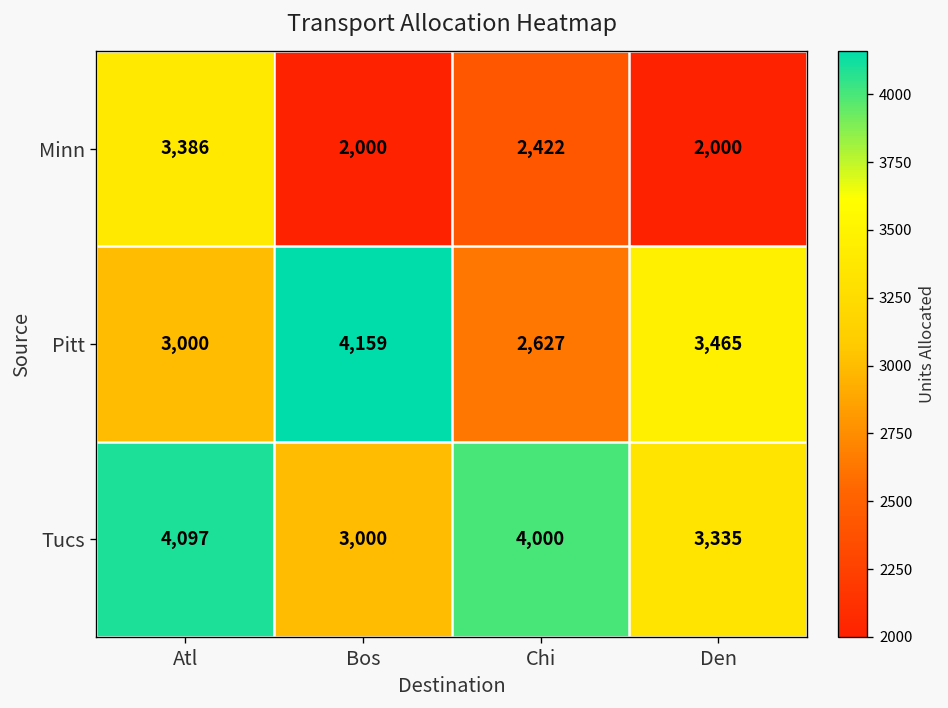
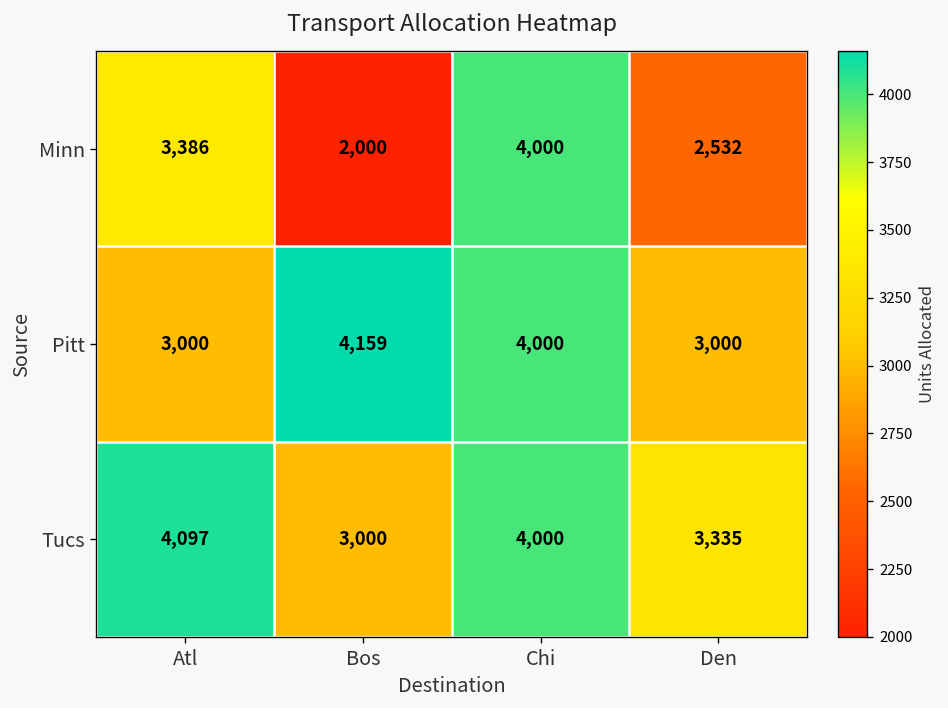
Minn, Chi: 2,422 -> 4,000
Minn, Den: 2,000 -> 2,532
Pitt, Chi: 2,627 -> 4,000
Pitt, Den: 3,465 -> 3,000
